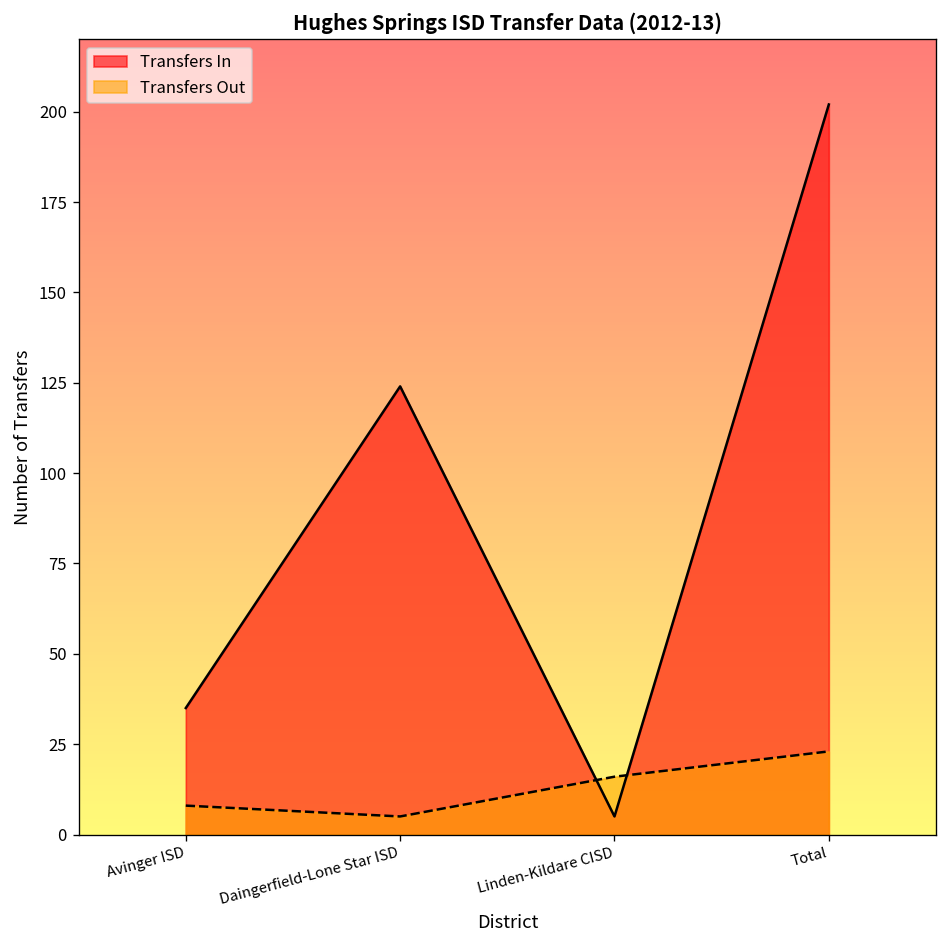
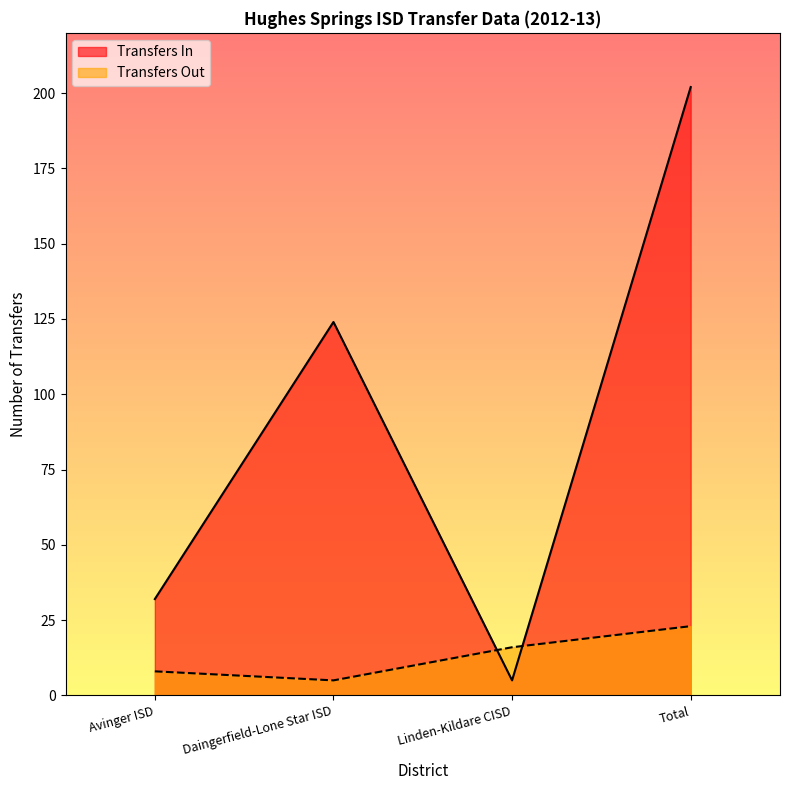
Transfers In, Avinger ISD: 35 -> 32
